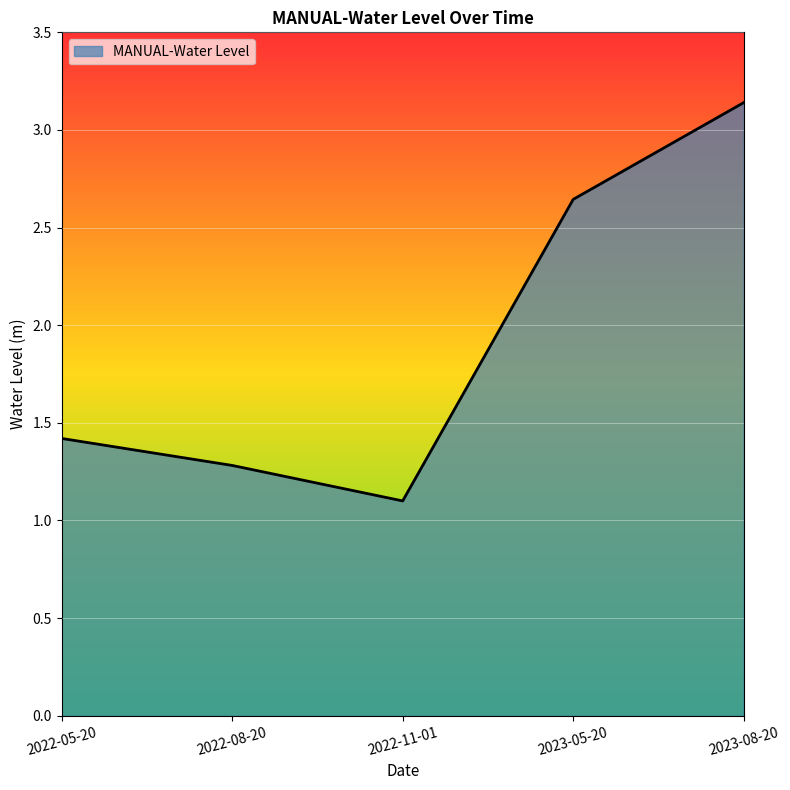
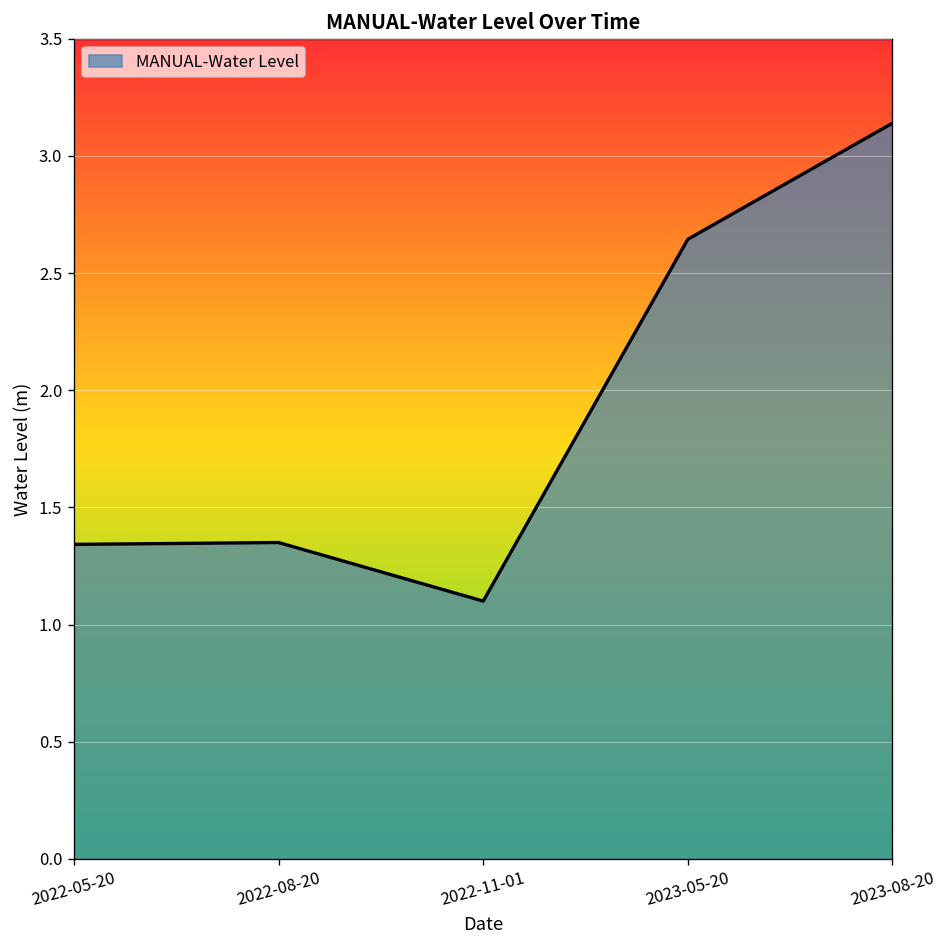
2022-05-20: 1.42 -> 1.34
2022-08-20: 1.28 -> 1.35
